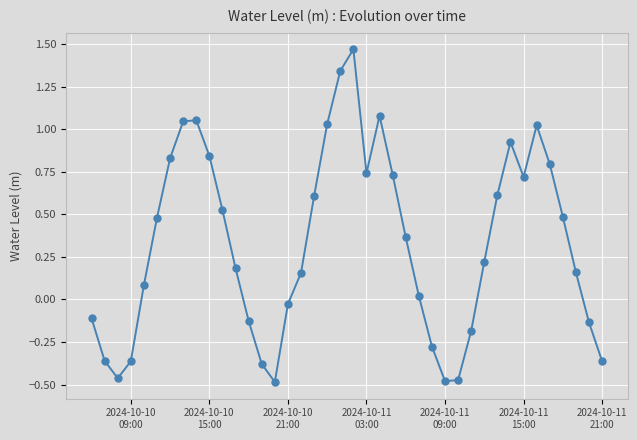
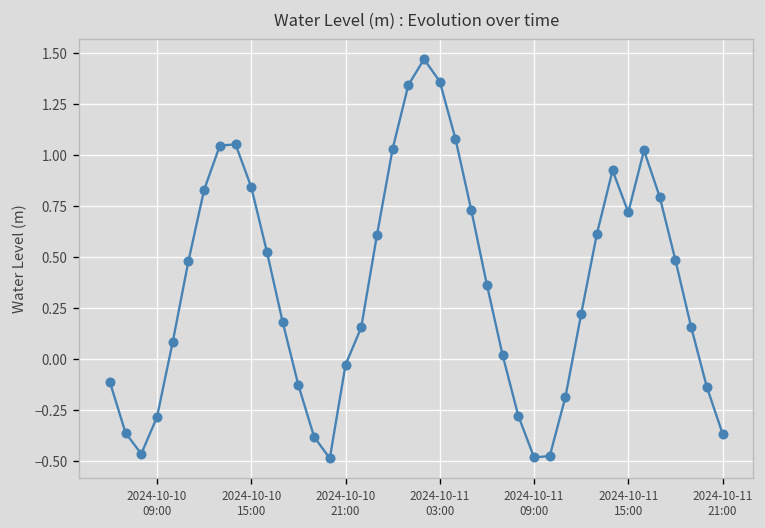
2024-10-10 09:00: -0.36 -> -0.28
2024-10-11 03:00: 0.74 -> 1.36
